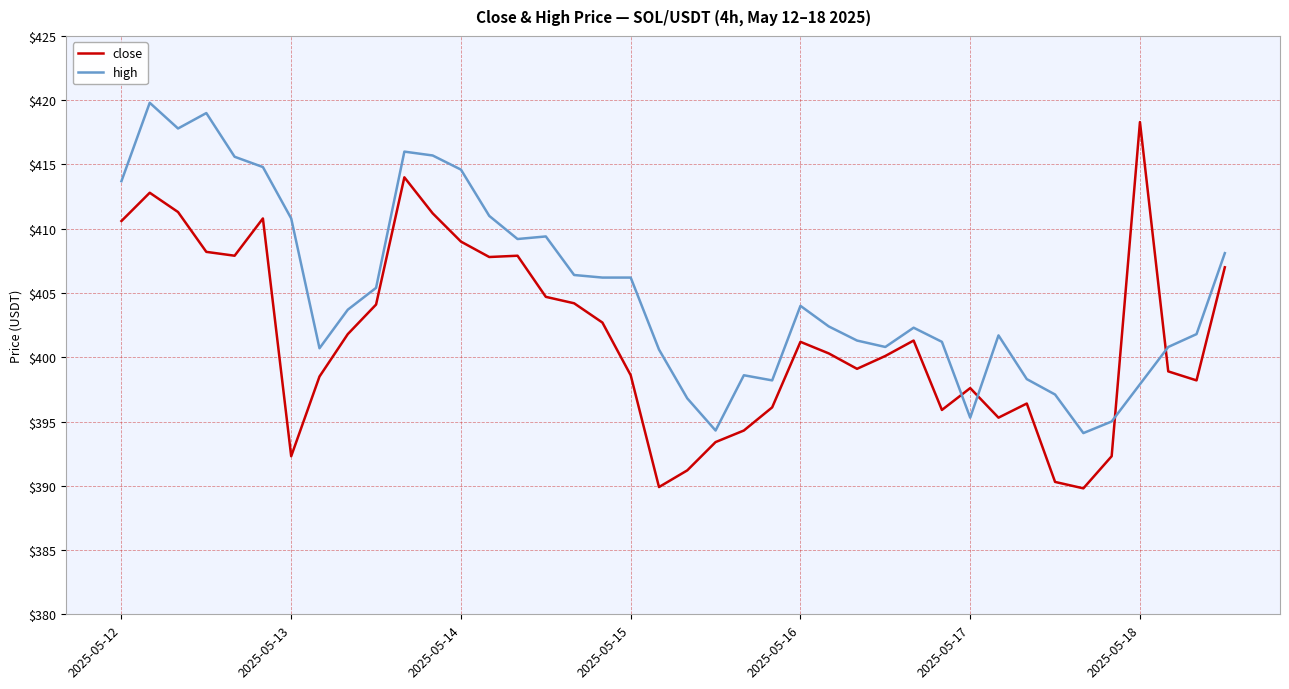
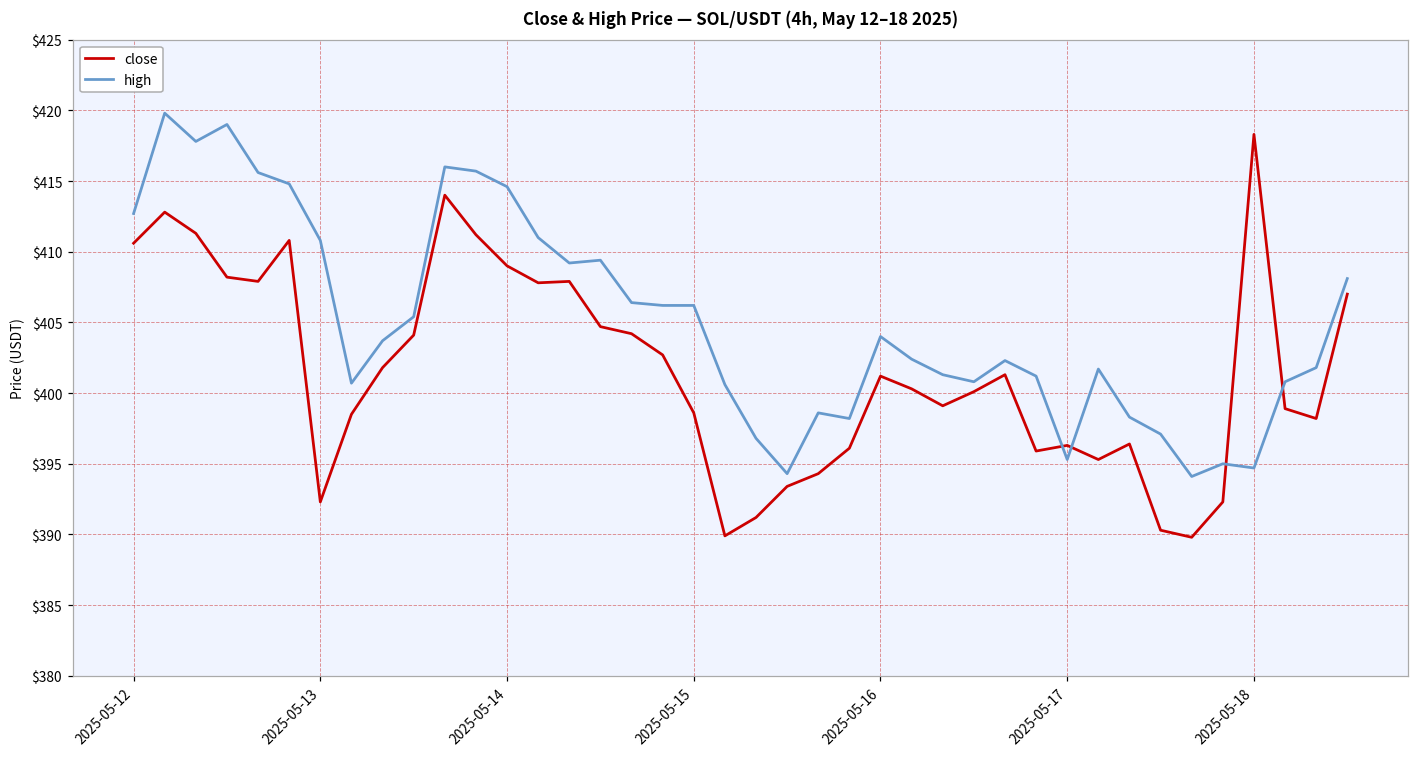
high, 2025-05-12: $413.7 -> $412.7
close, 2025-05-17: $397.6 -> $396.3
high, 2025-05-18: $397.9 -> $394.7
